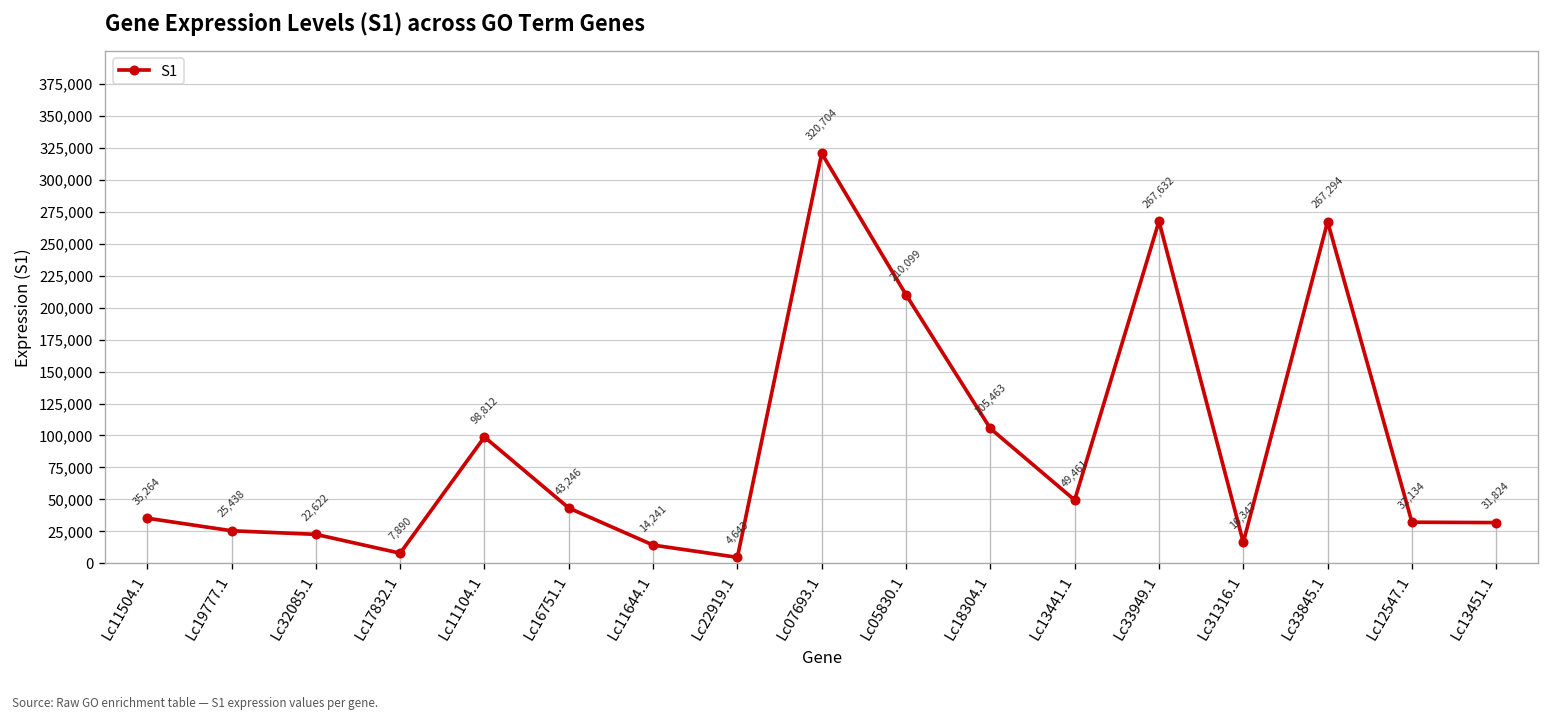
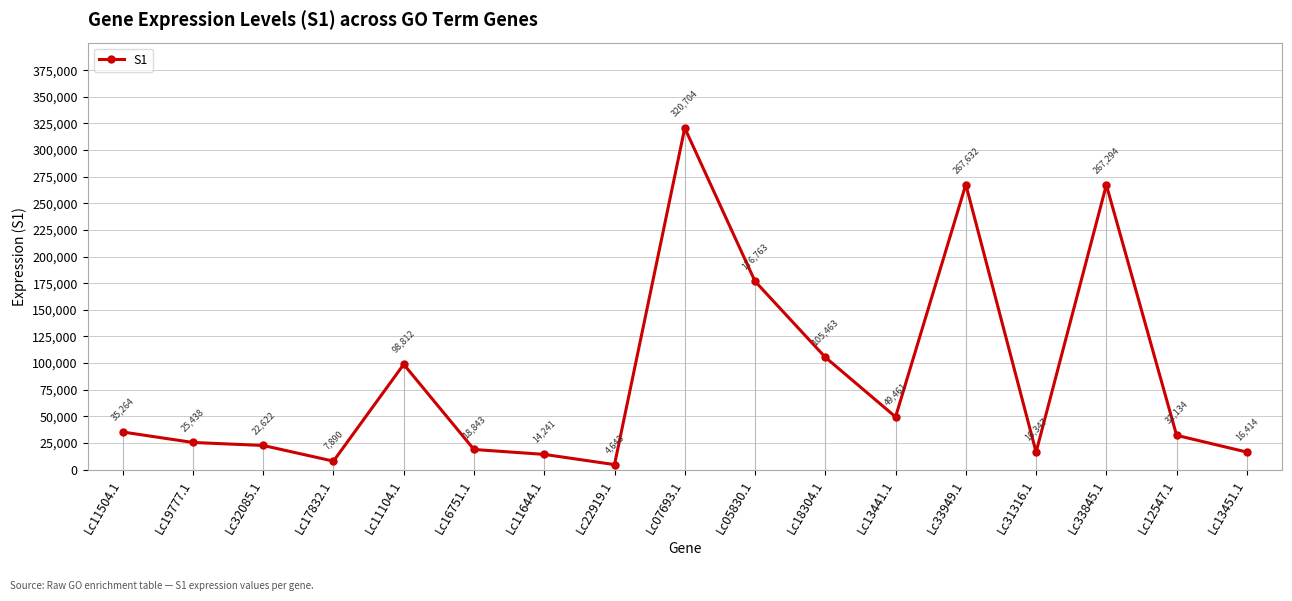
Lc16751.1: 43,246 -> 18,843
Lc05830.1: 210,099 -> 176,763
Lc13451.1: 31,824 -> 16,414
